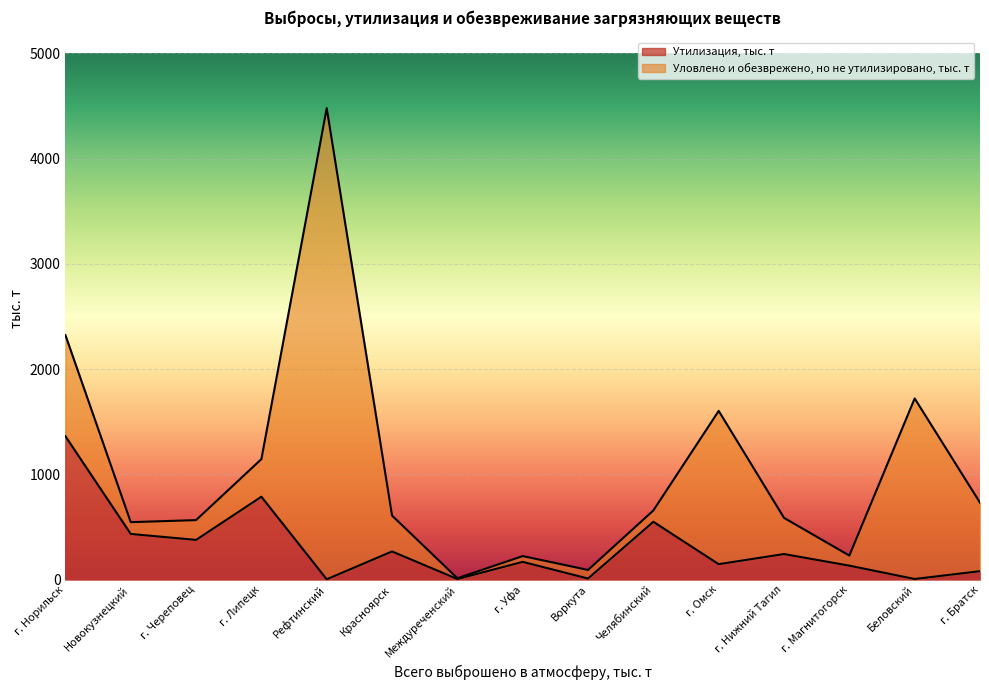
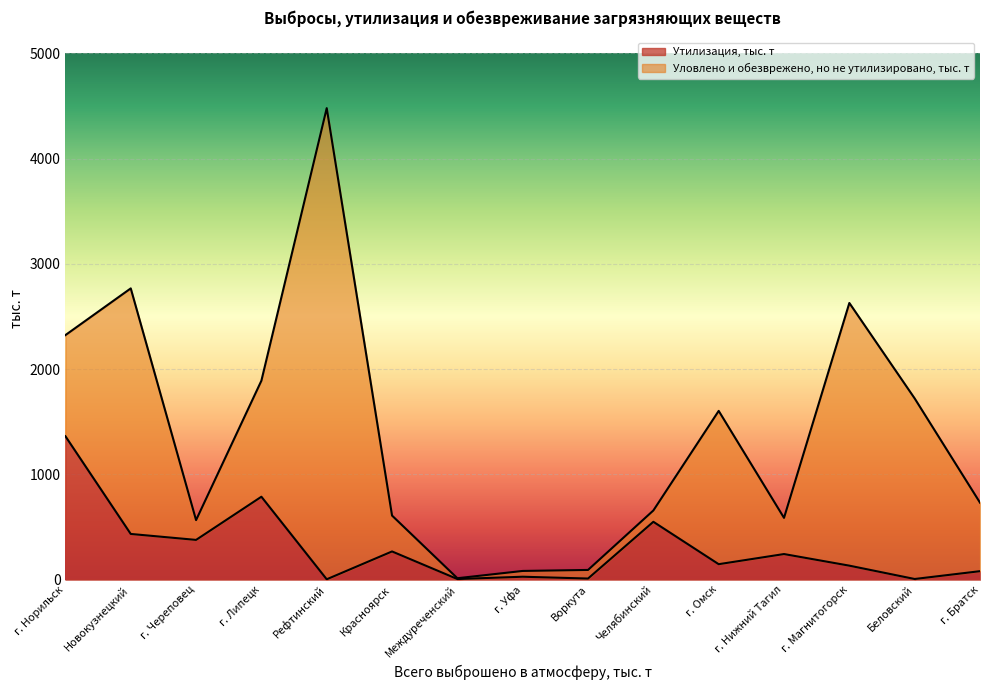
Уловлено и обезврежено, но не утилизировано, тыс. т, Новокузнецкий: 110 -> 2330
Уловлено и обезврежено, но не утилизировано, тыс. т, г. Липецк: 360 -> 1100
Утилизация, тыс. т, г. Уфа: 170 -> 30
Уловлено и обезврежено, но не утилизировано, тыс. т, г. Магнитогорск: 100 -> 2500
